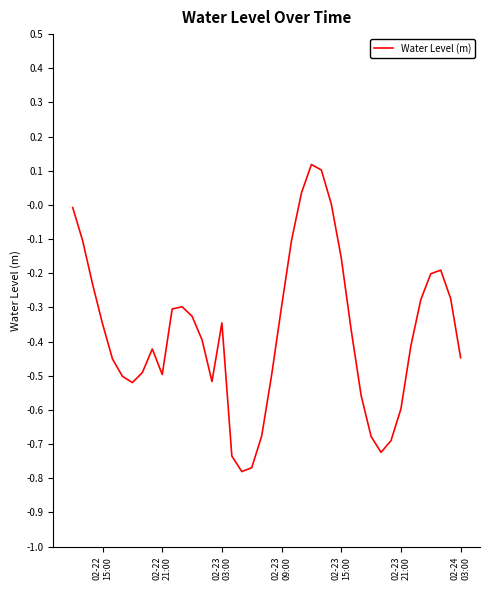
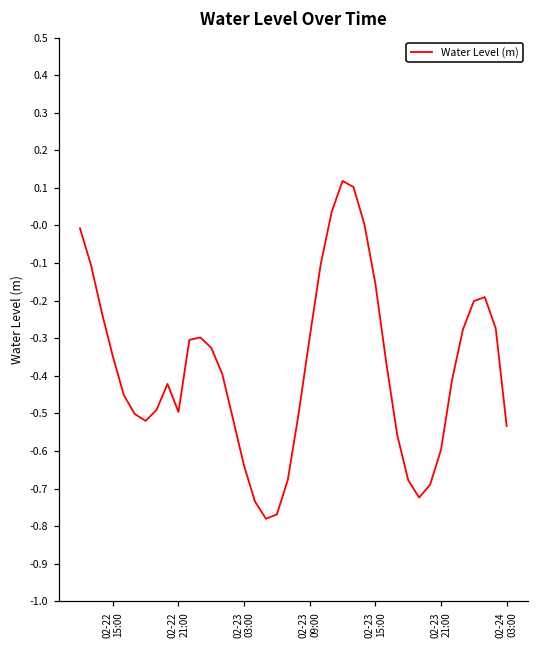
02-23 03:00: -0.35 -> -0.64
02-24 03:00: -0.45 -> -0.53
